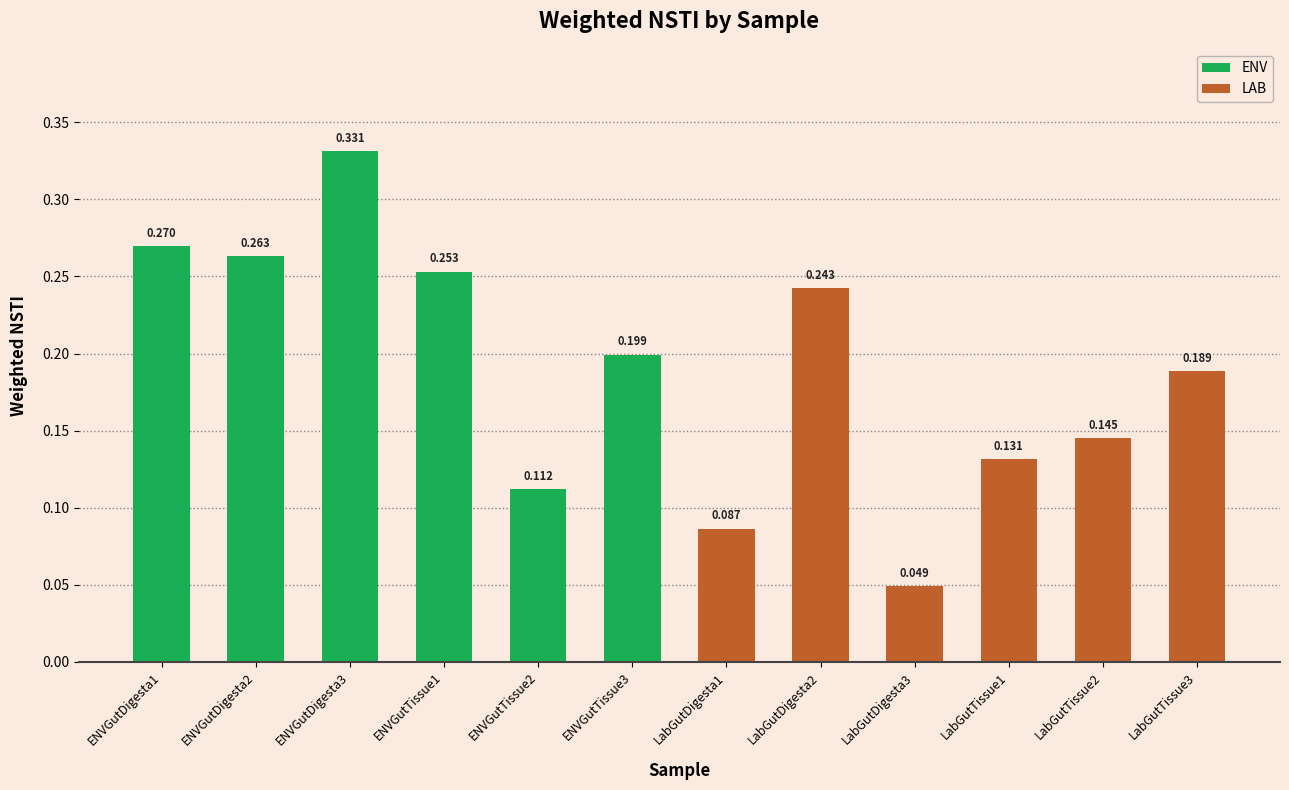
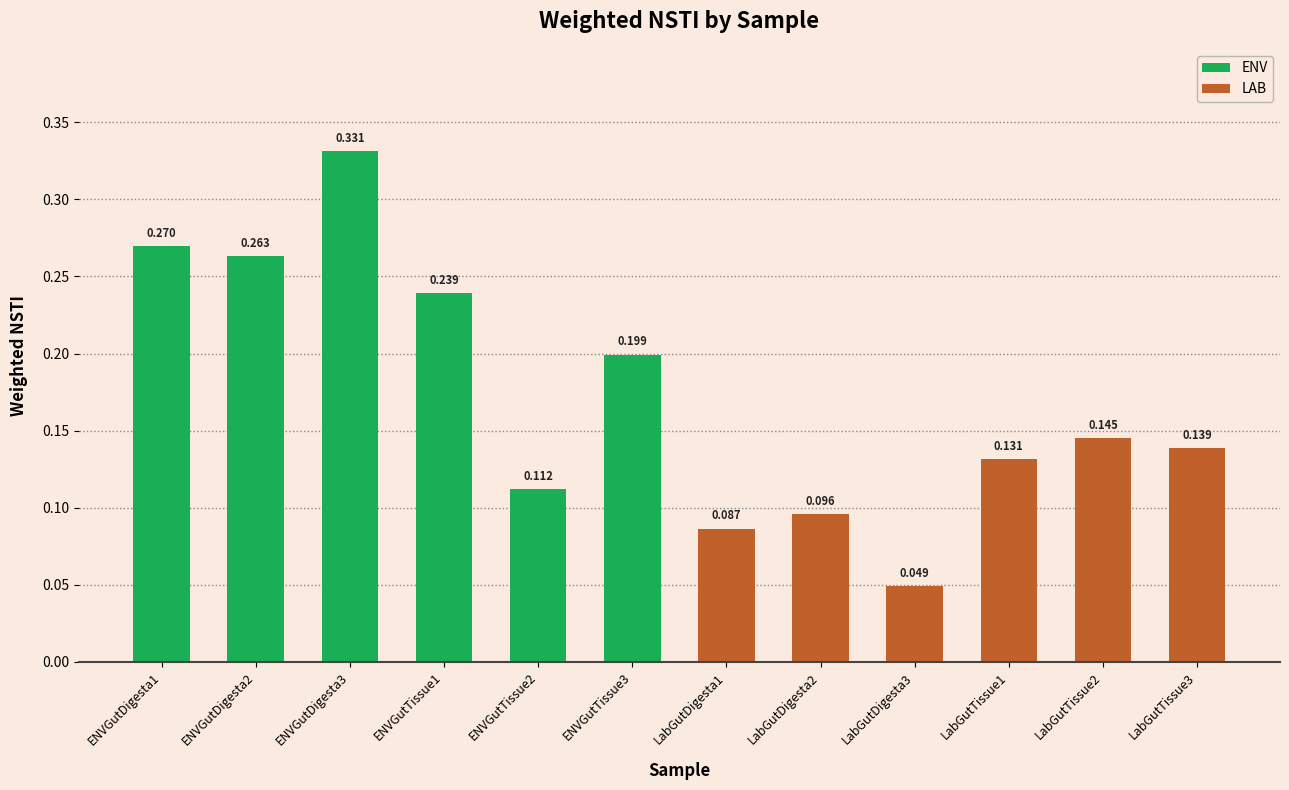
ENVGutTissue1: 0.253 -> 0.239
LabGutDigesta2: 0.243 -> 0.096
LabGutTissue3: 0.189 -> 0.139
